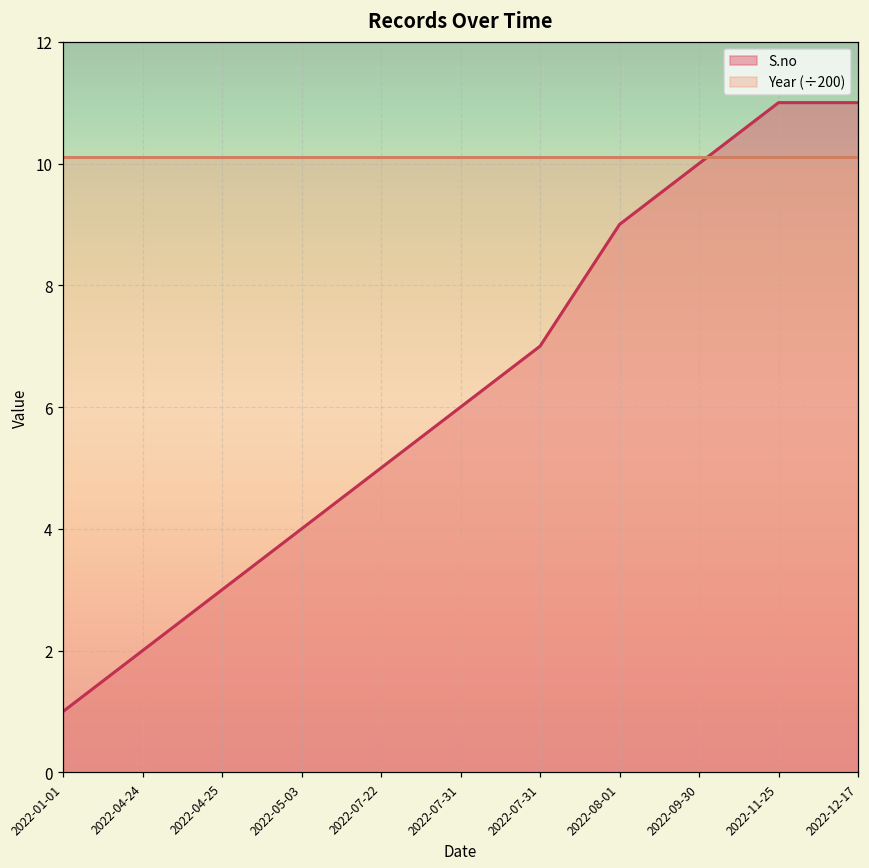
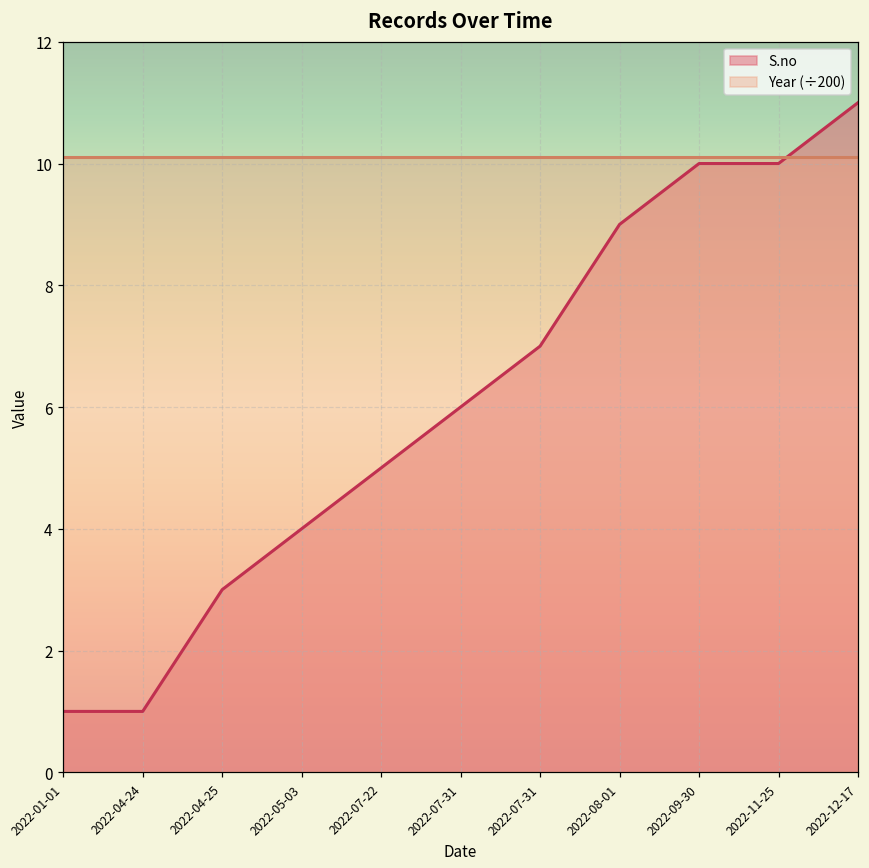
S.no, 2022-04-24: 2 -> 1
S.no, 2022-11-25: 11 -> 10
